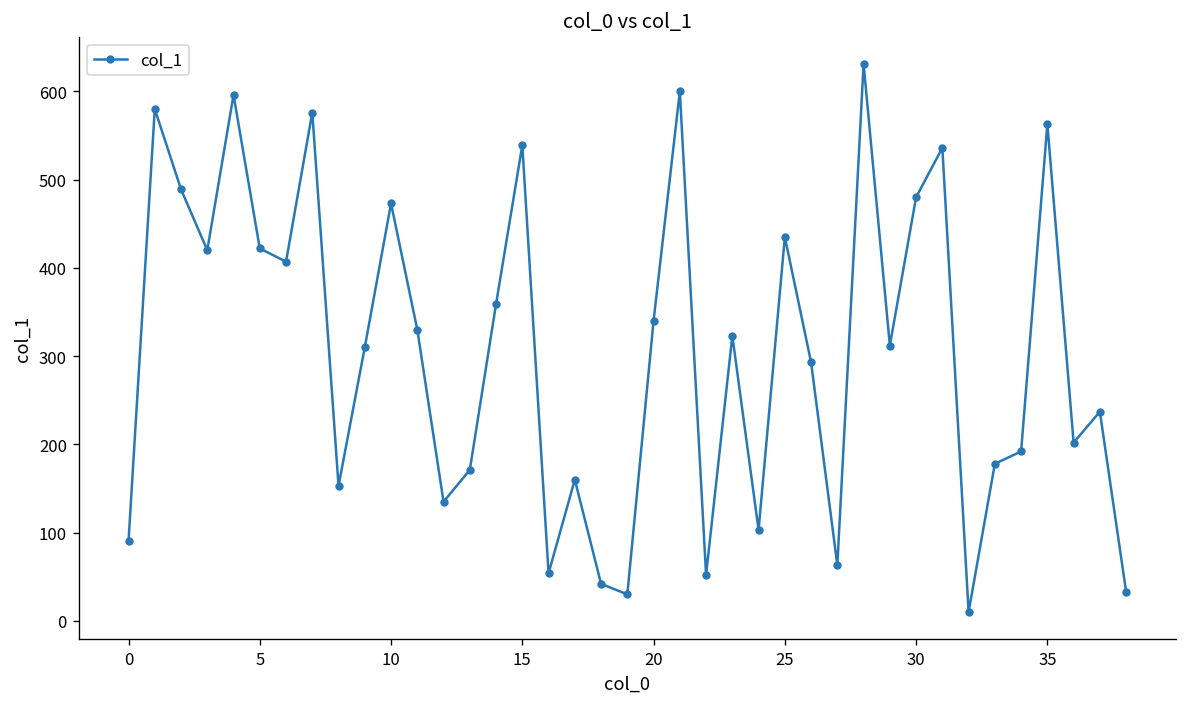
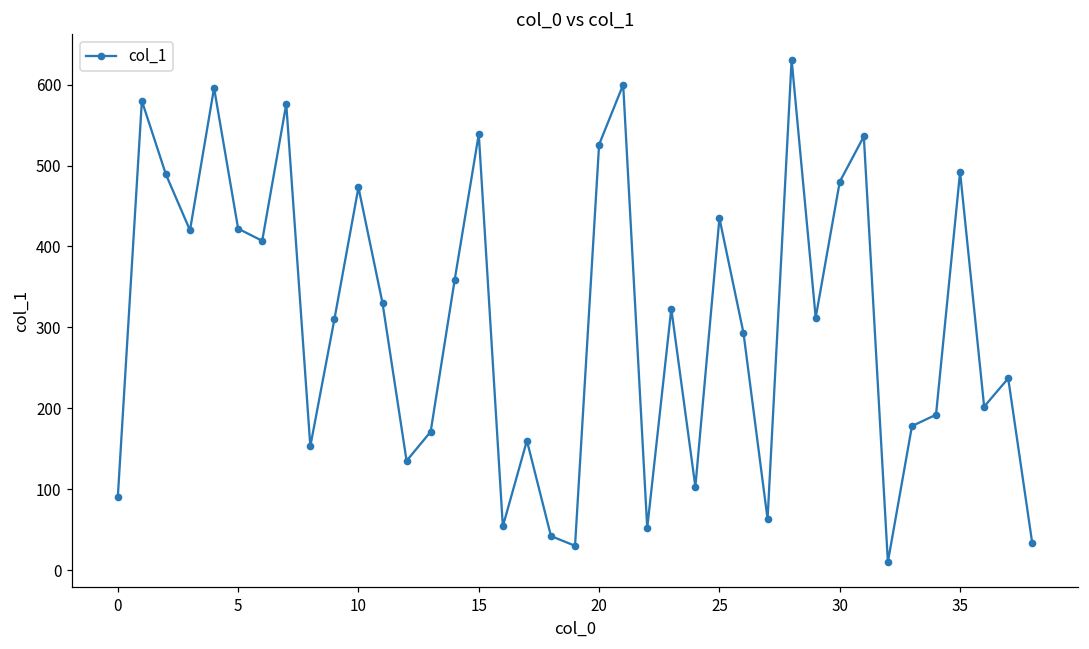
20: 340 -> 530
35: 560 -> 490
